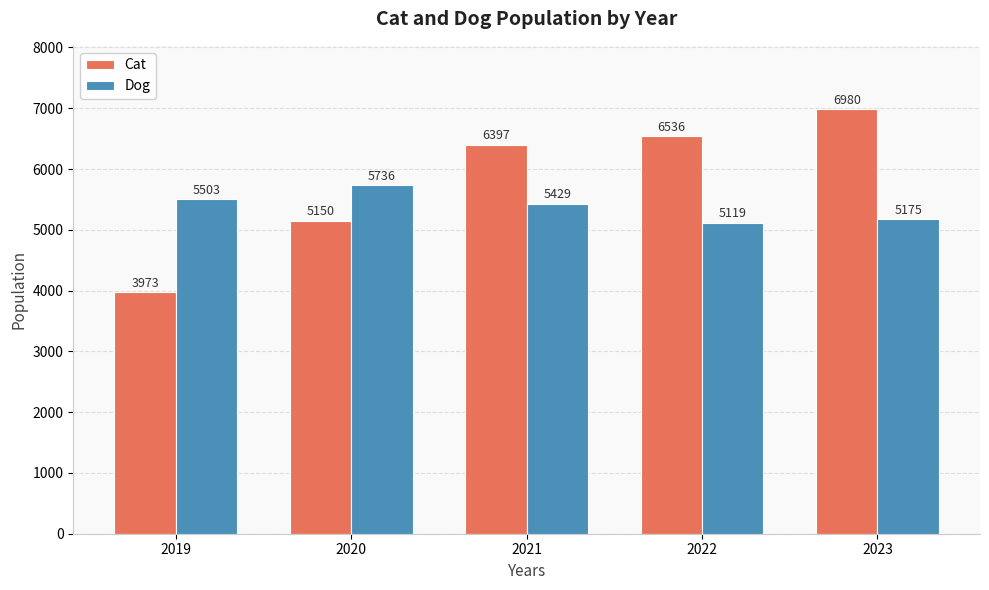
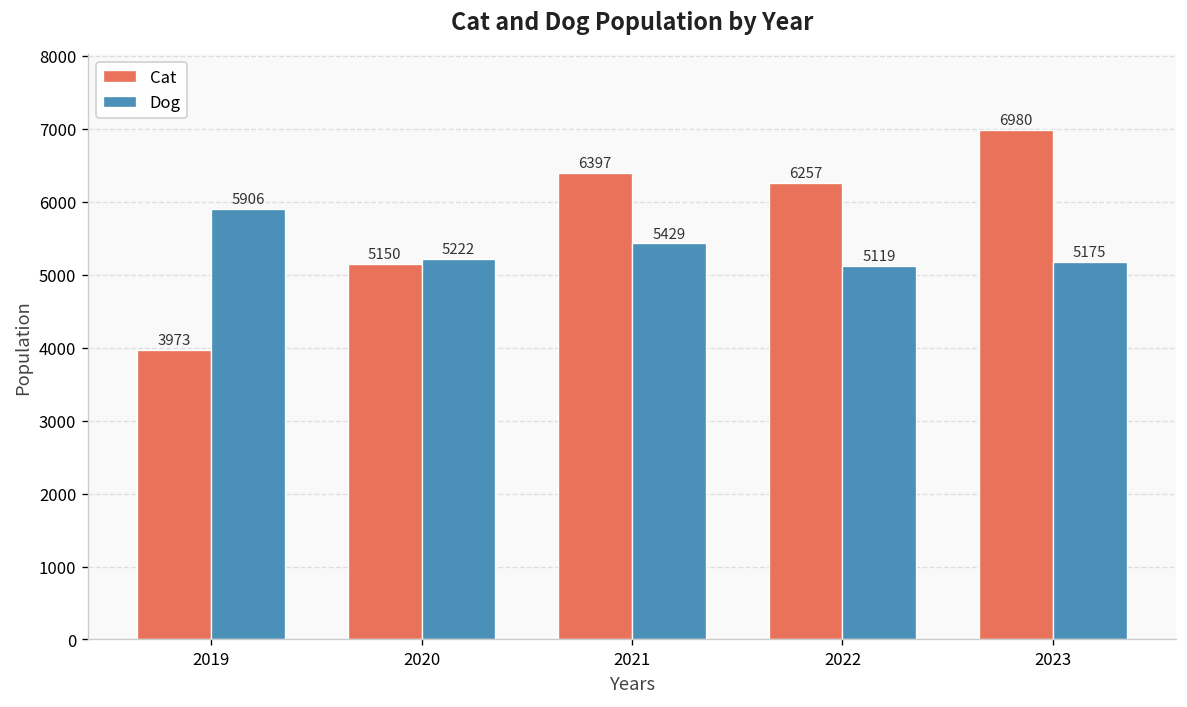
Dog, 2019: 5503 -> 5906
Dog, 2020: 5736 -> 5222
Cat, 2022: 6536 -> 6257
